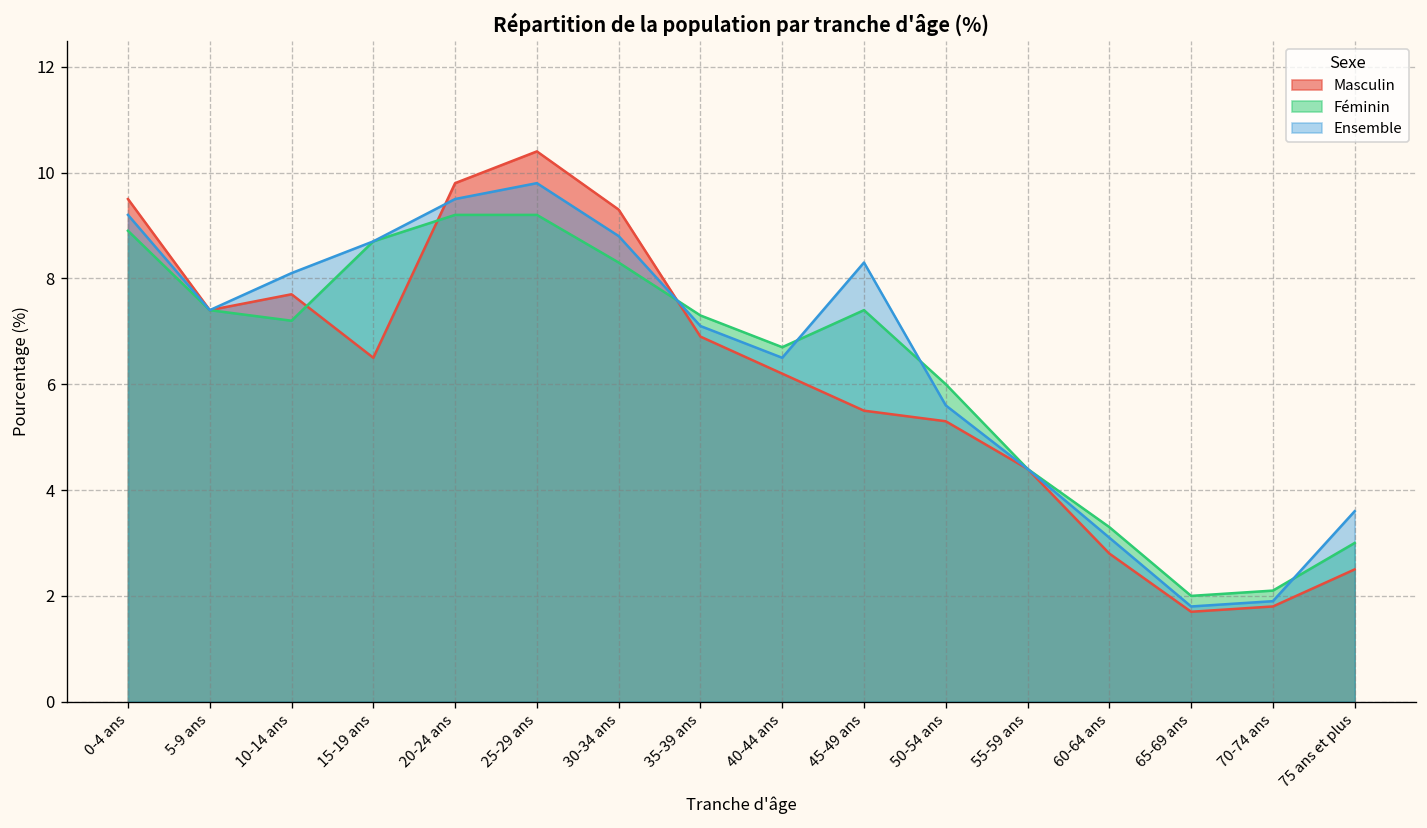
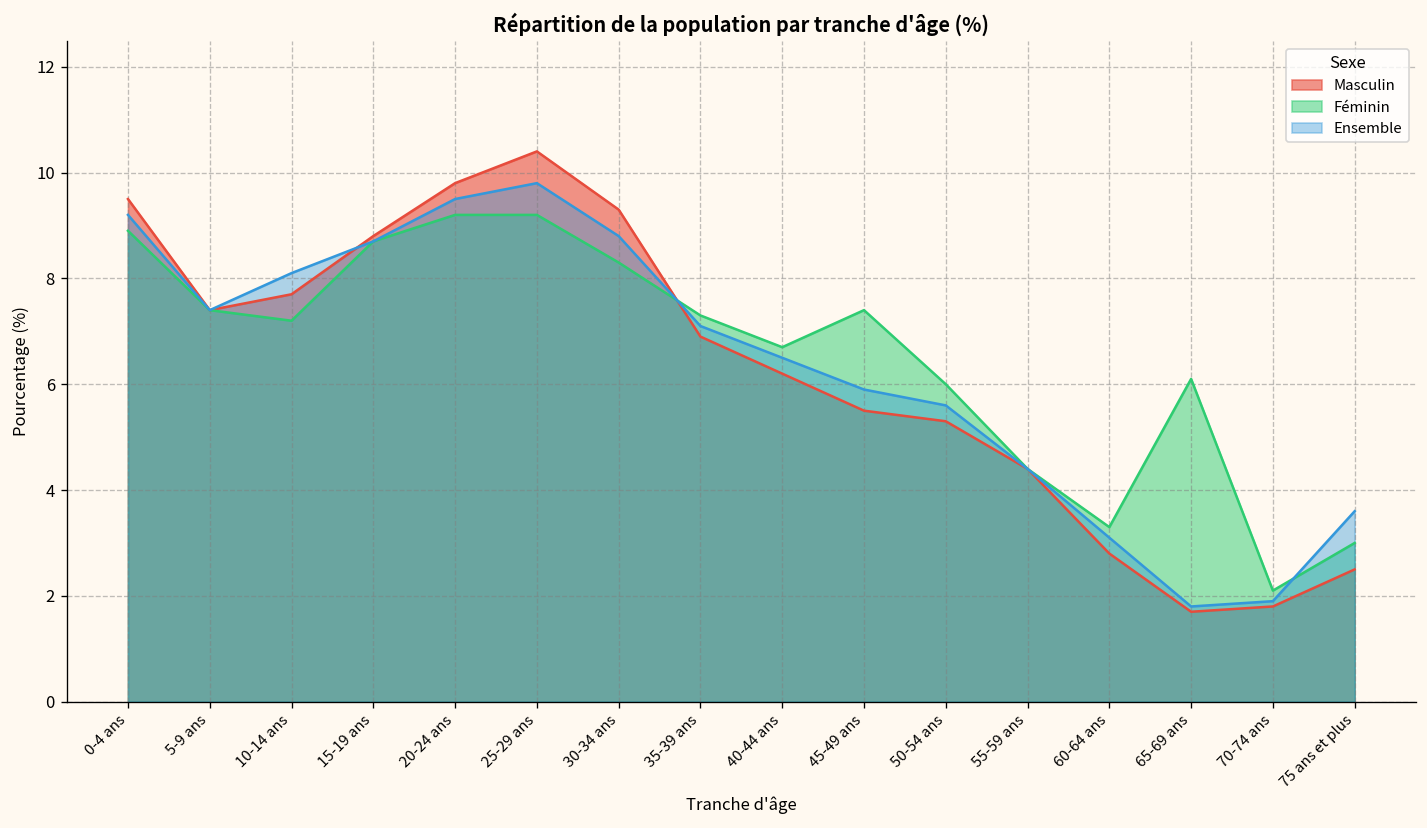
Masculin, 15-19 ans: 6.5 -> 8.8
Ensemble, 45-49 ans: 8.3 -> 5.9
Féminin, 65-69 ans: 2.0 -> 6.1
